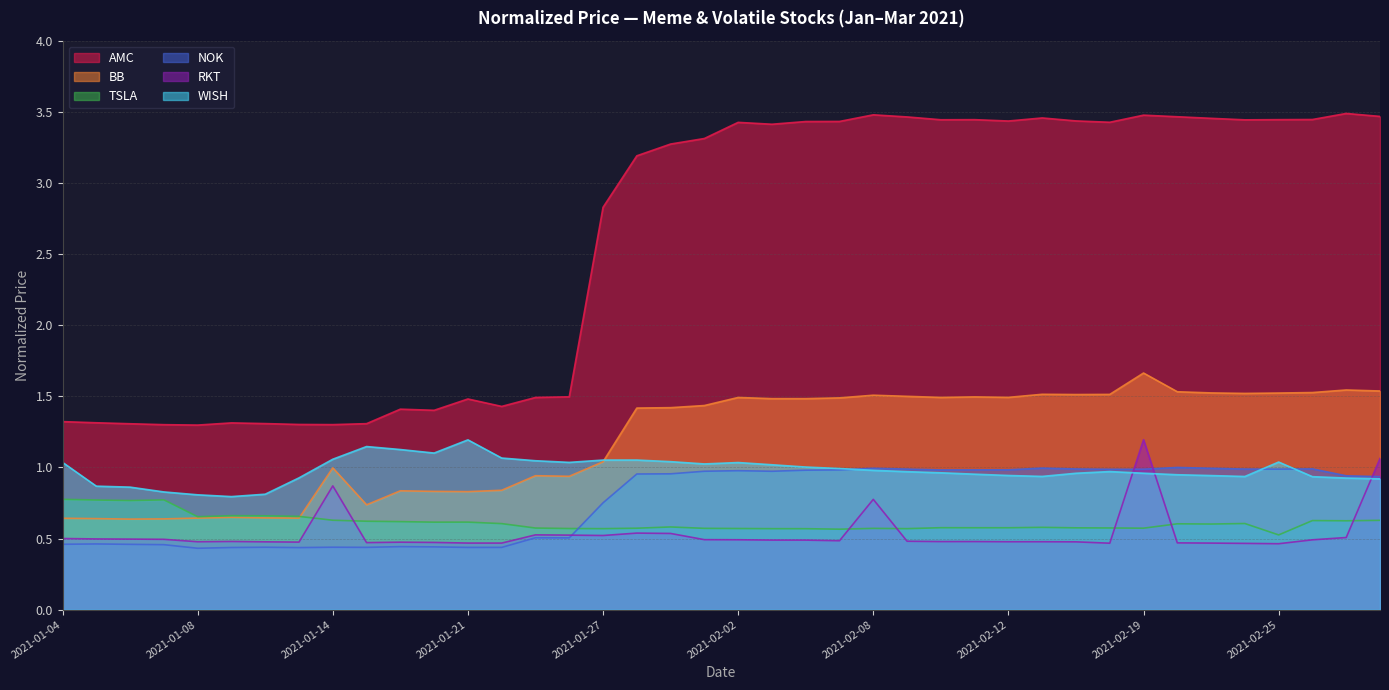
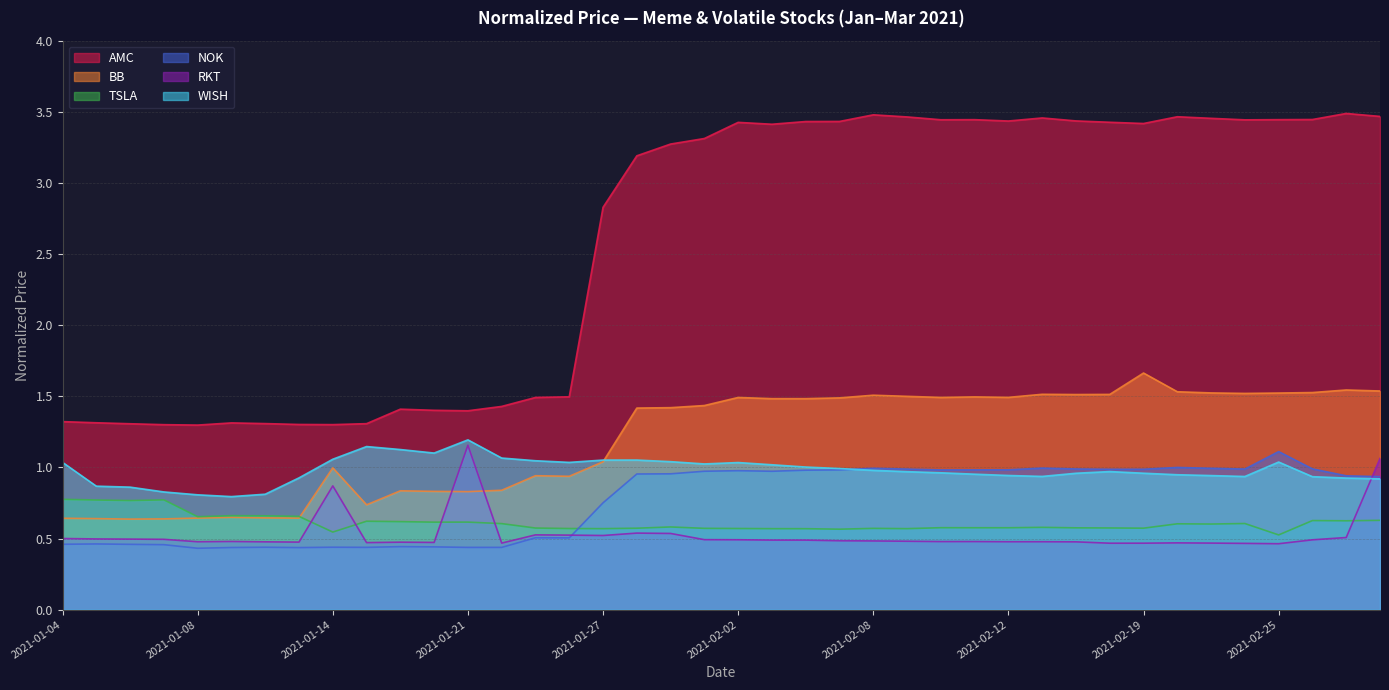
TSLA, 2021-01-14: 0.63 -> 0.55
AMC, 2021-01-21: 1.48 -> 1.40
RKT, 2021-01-21: 0.47 -> 1.16
RKT, 2021-02-08: 0.78 -> 0.48
AMC, 2021-02-19: 3.48 -> 3.42
RKT, 2021-02-19: 1.20 -> 0.47
NOK, 2021-02-25: 0.99 -> 1.11
